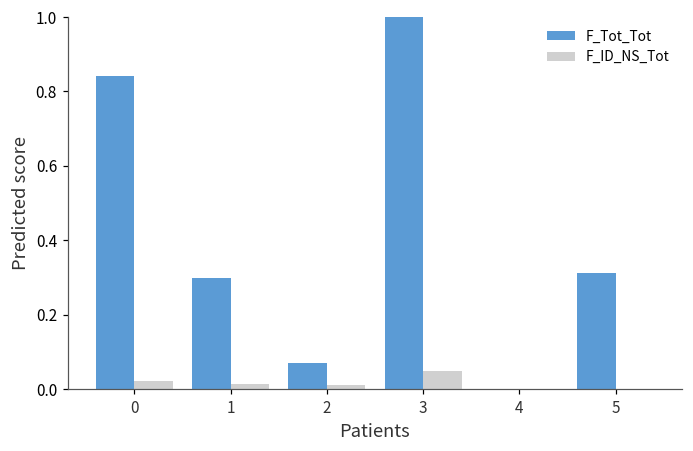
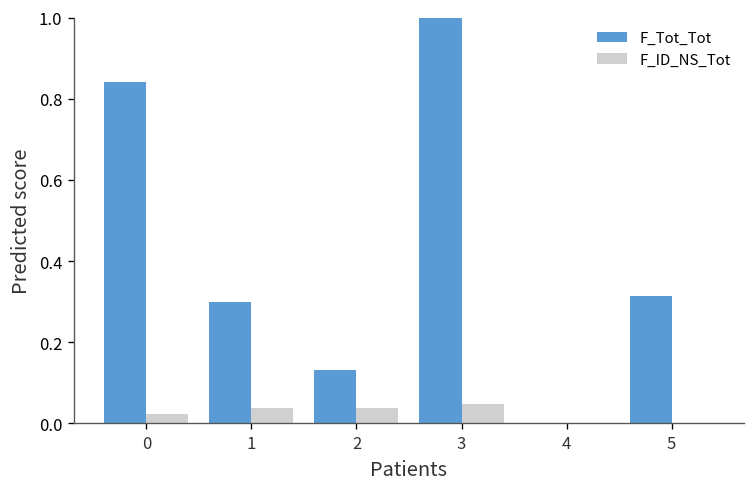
F_ID_NS_Tot, 1: 0.01 -> 0.04
F_Tot_Tot, 2: 0.07 -> 0.13
F_ID_NS_Tot, 2: 0.01 -> 0.04
